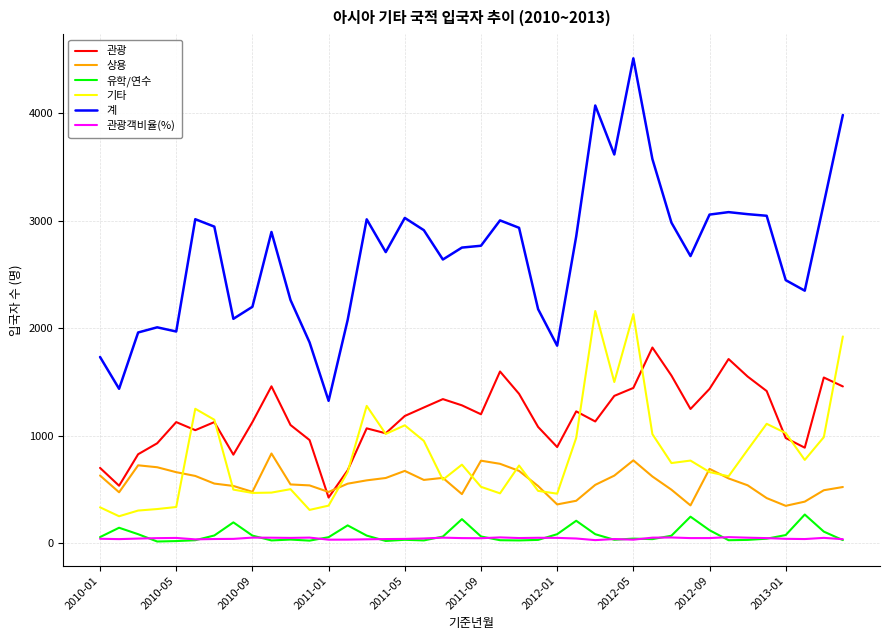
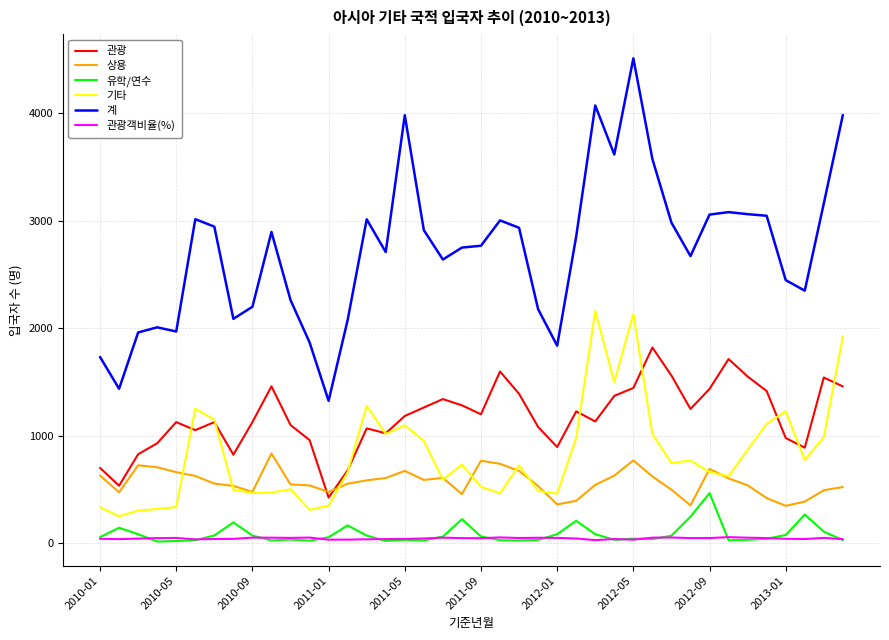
계, 2011-05: 3030 -> 3980
유학/연수, 2012-09: 120 -> 470
기타, 2013-01: 1020 -> 1230
